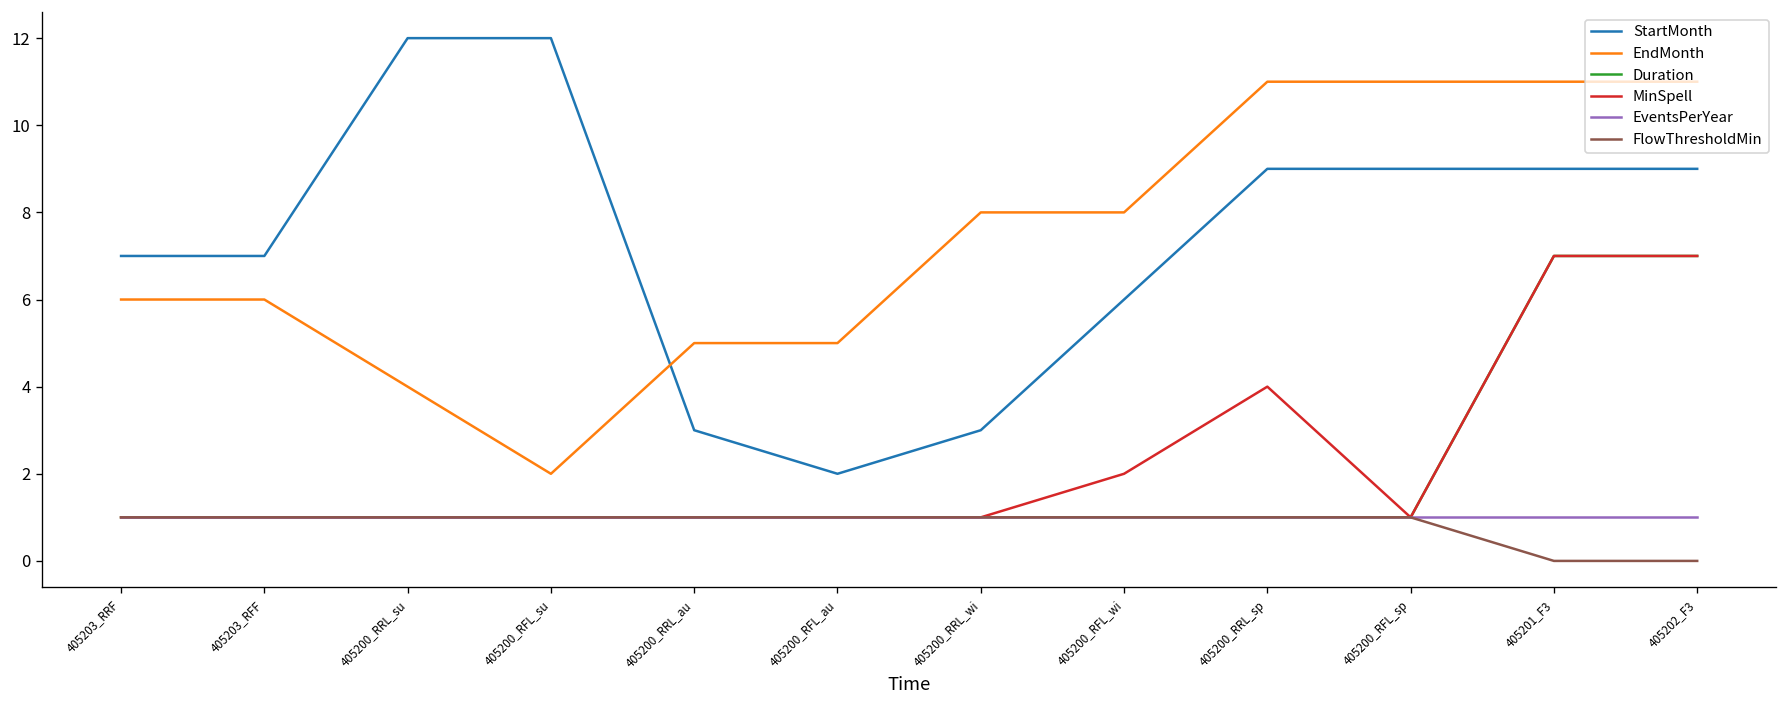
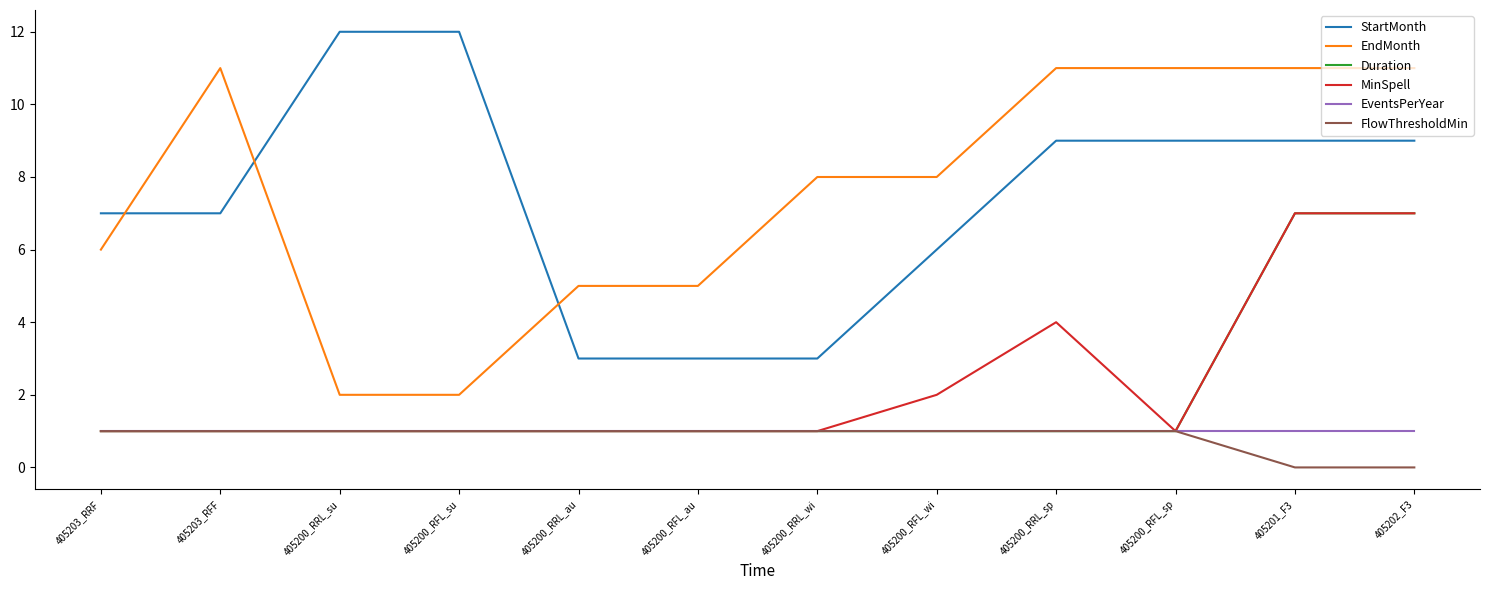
EndMonth, 405203_RFF: 6 -> 11
EndMonth, 405200_RRL_su: 4 -> 2
StartMonth, 405200_RFL_au: 2 -> 3
